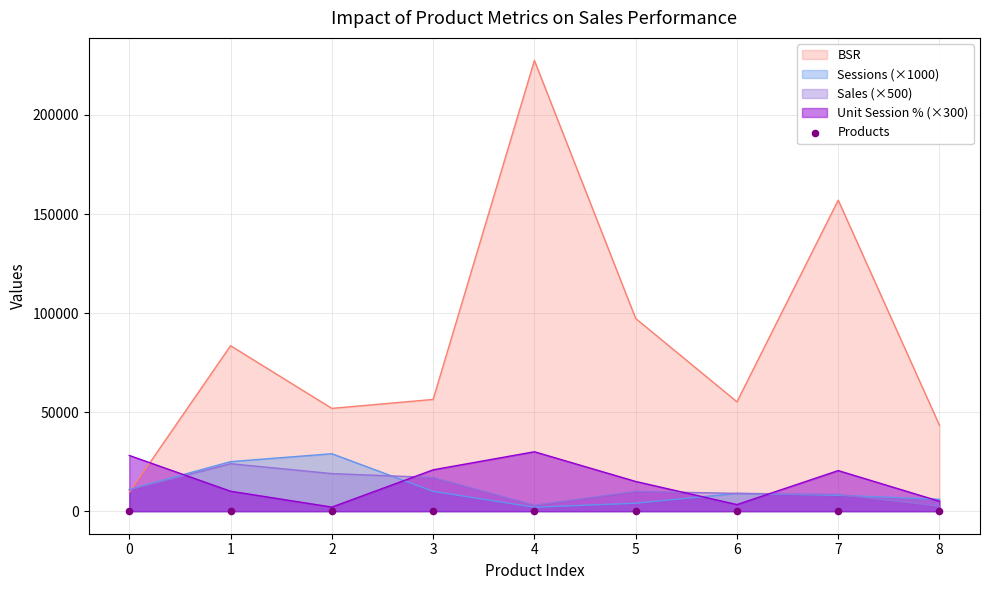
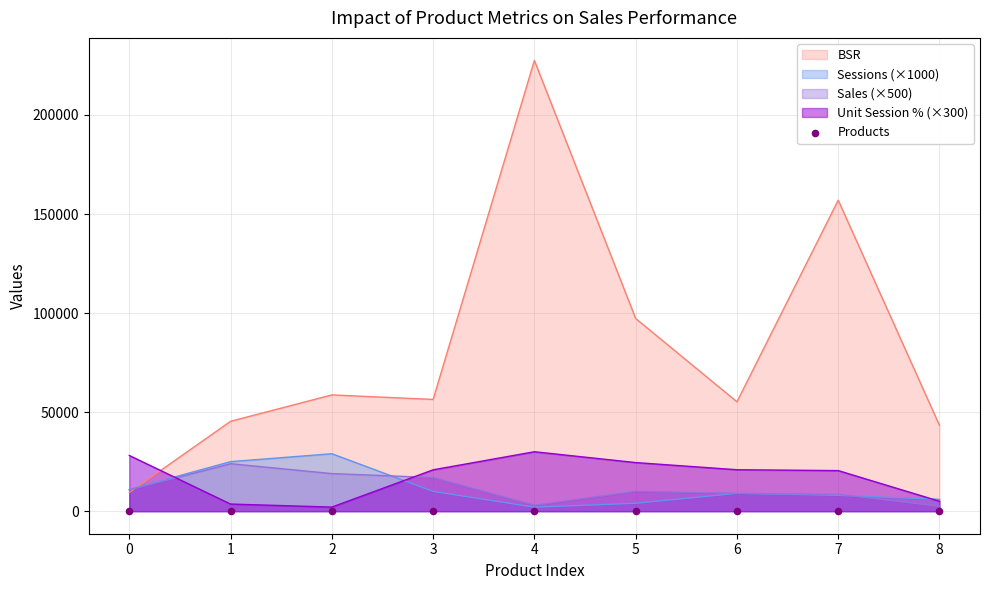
BSR, 1: 84000 -> 45000
Unit Session % (×300), 1: 10000 -> 4000
BSR, 2: 52000 -> 59000
Unit Session % (×300), 5: 15000 -> 25000
Unit Session % (×300), 6: 3000 -> 21000
